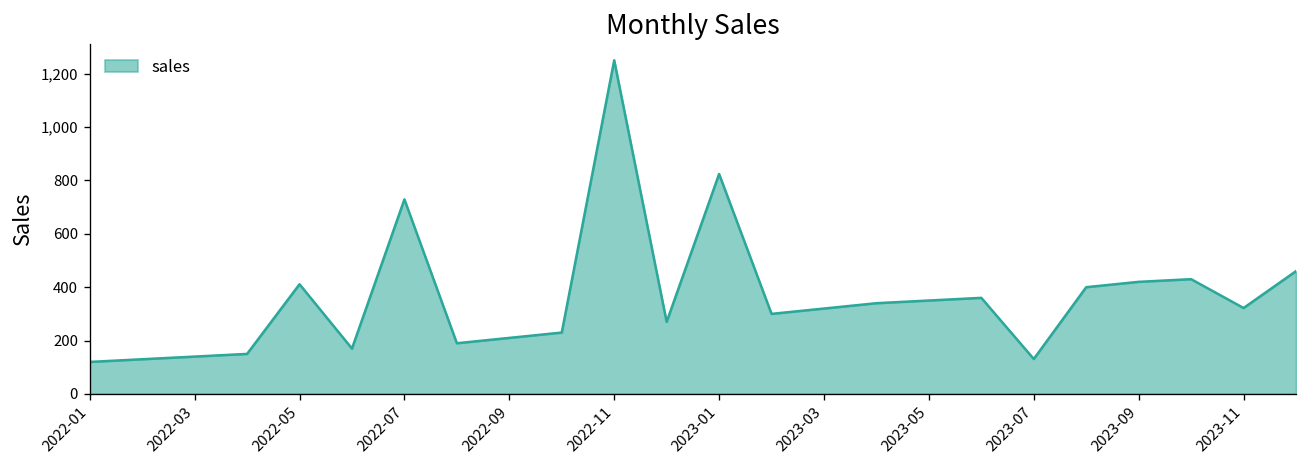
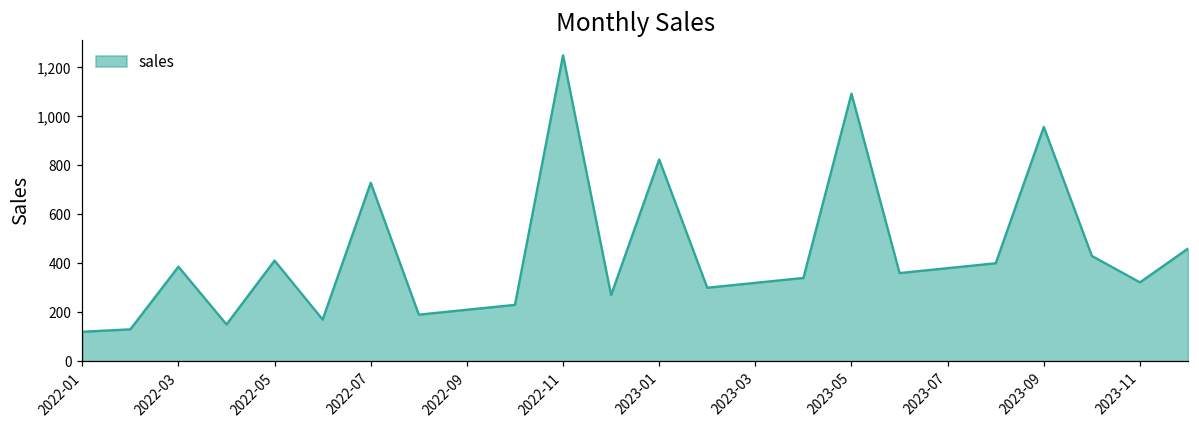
2022-03: 140 -> 390
2023-05: 350 -> 1,090
2023-07: 130 -> 380
2023-09: 420 -> 960
